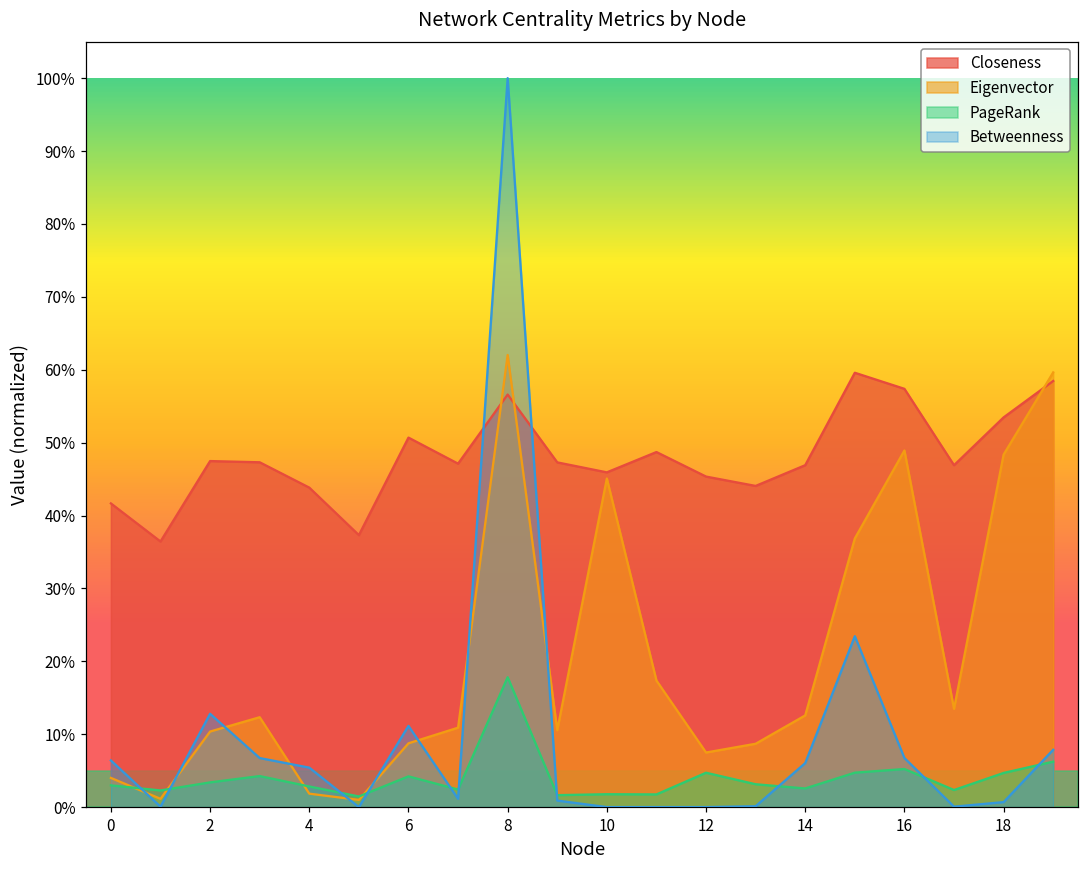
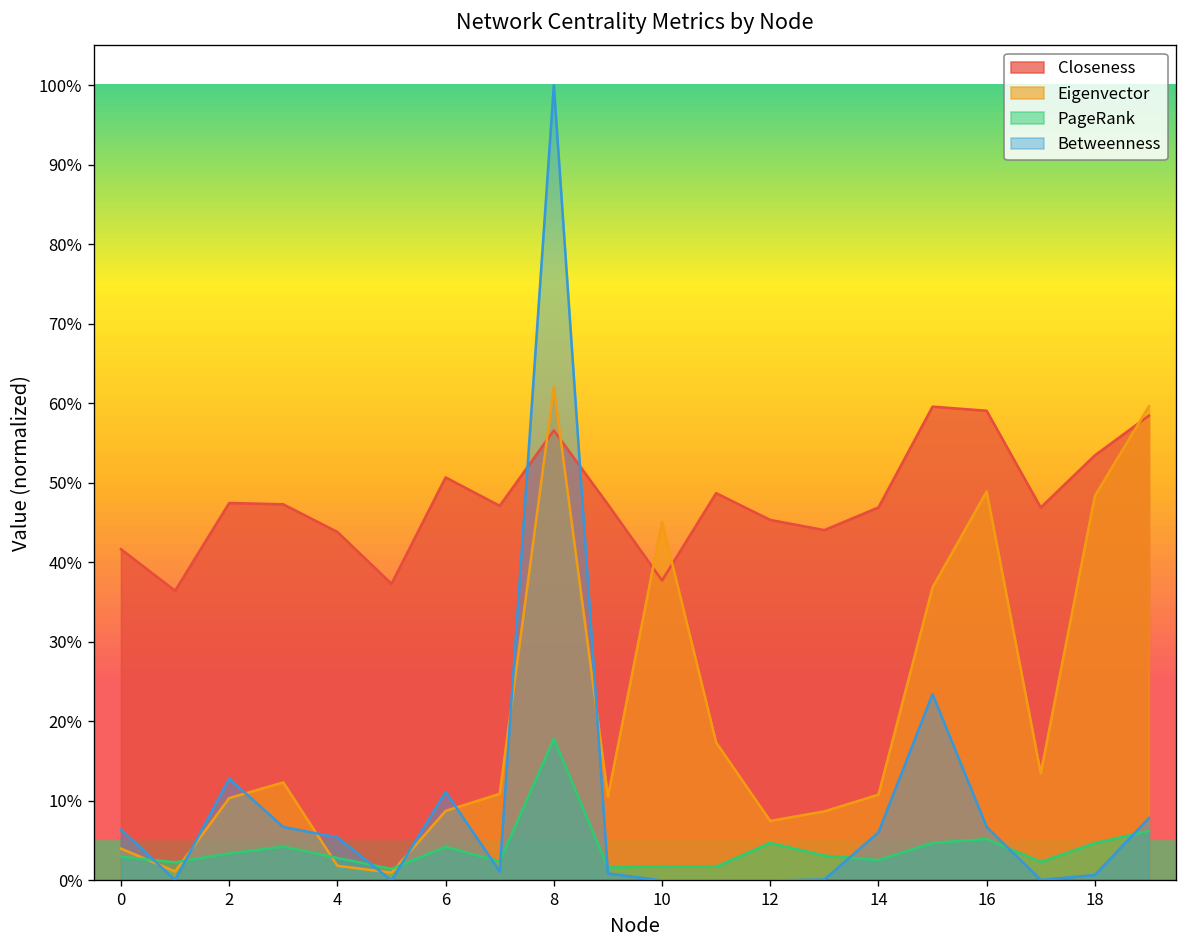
Closeness, 10: 46% -> 38%
Eigenvector, 14: 13% -> 11%
Closeness, 16: 57% -> 59%
